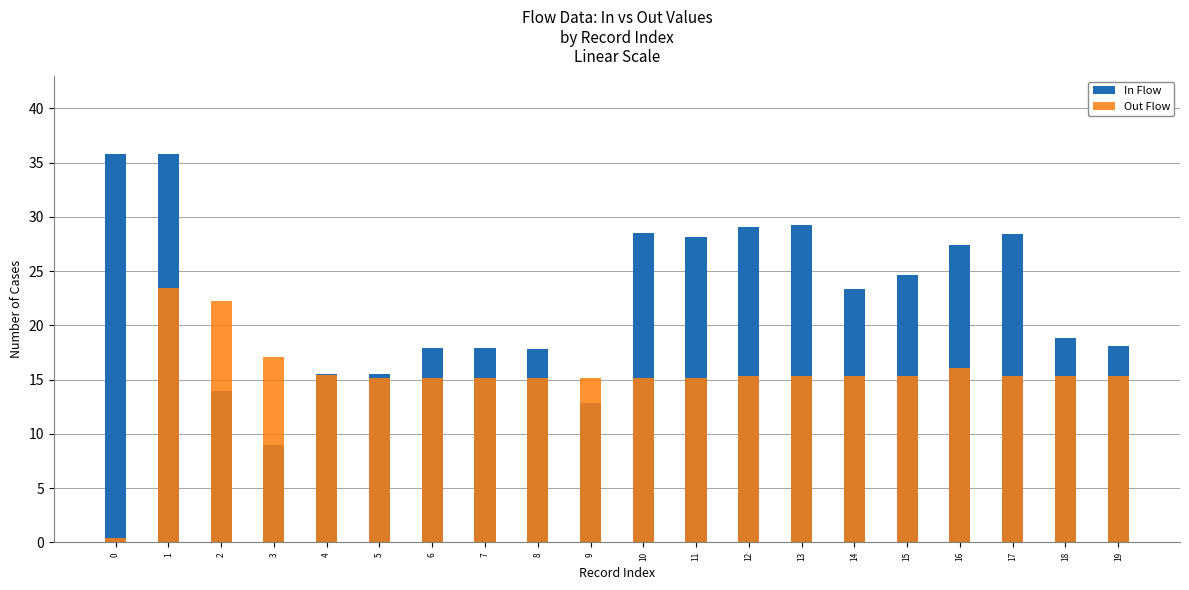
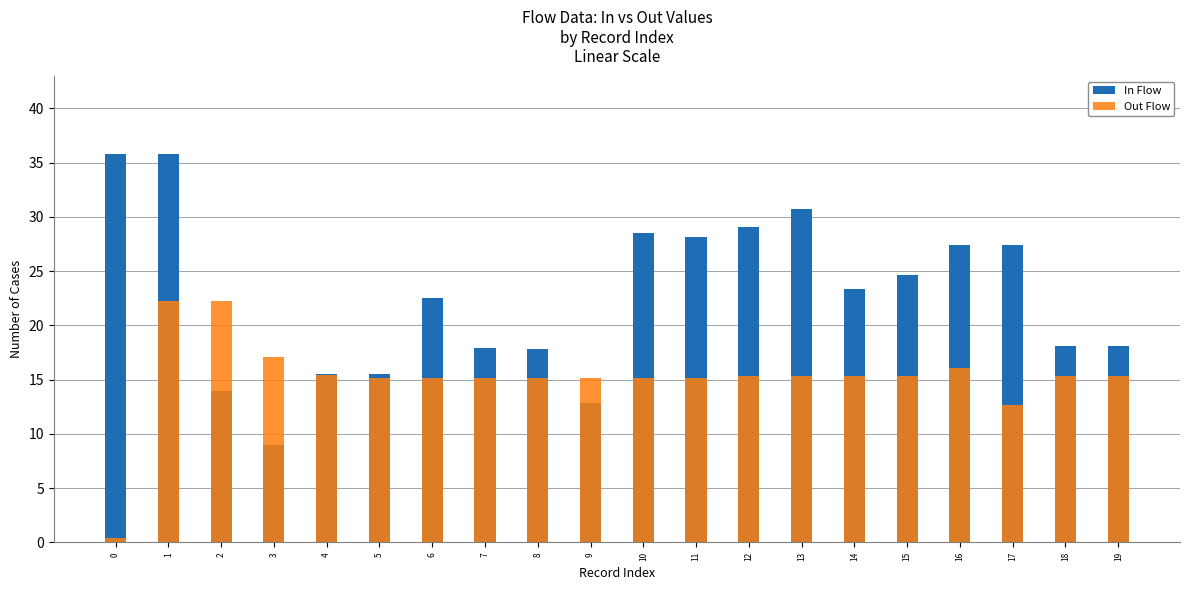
Out Flow, 1: 23.4 -> 22.3
In Flow, 6: 17.9 -> 22.5
In Flow, 13: 29.3 -> 30.8
In Flow, 17: 28.4 -> 27.4
Out Flow, 17: 15.3 -> 12.7
In Flow, 18: 18.9 -> 18.1
